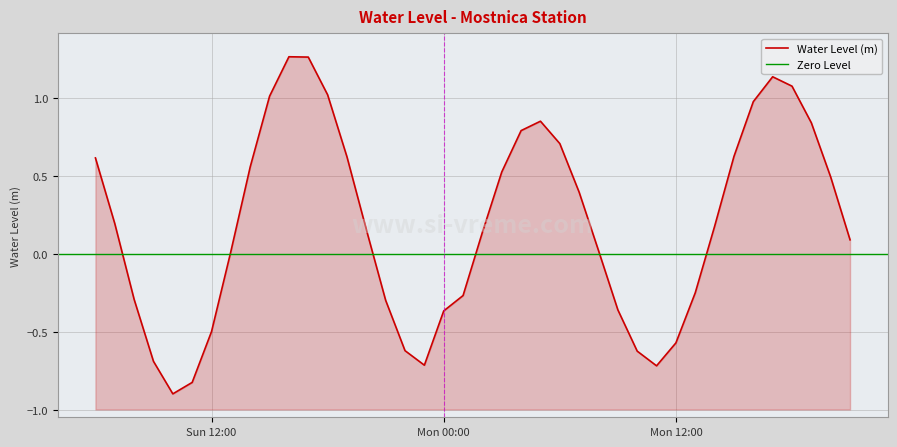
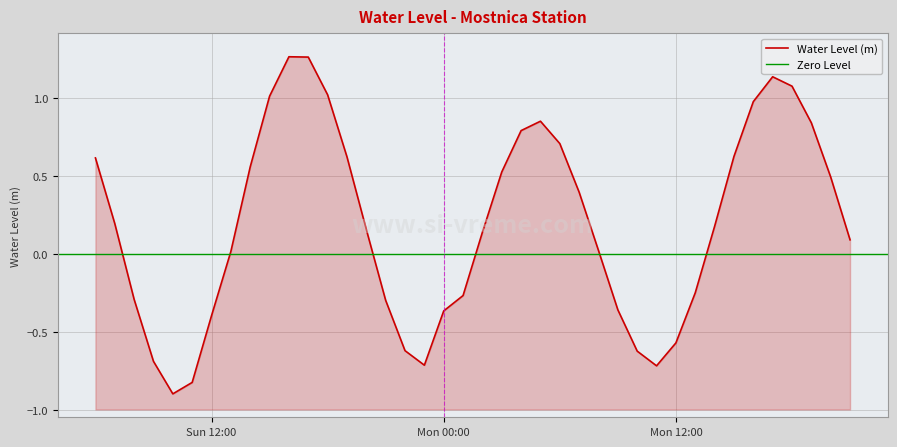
Sun 12:00: -0.49 -> -0.39
